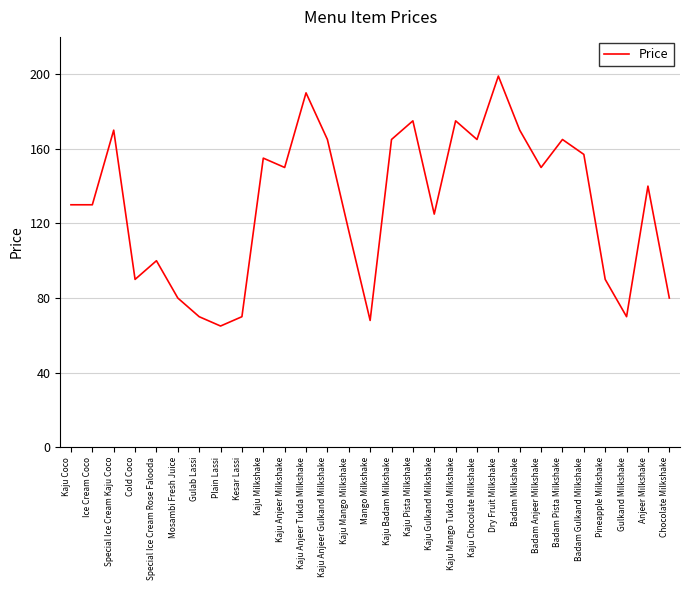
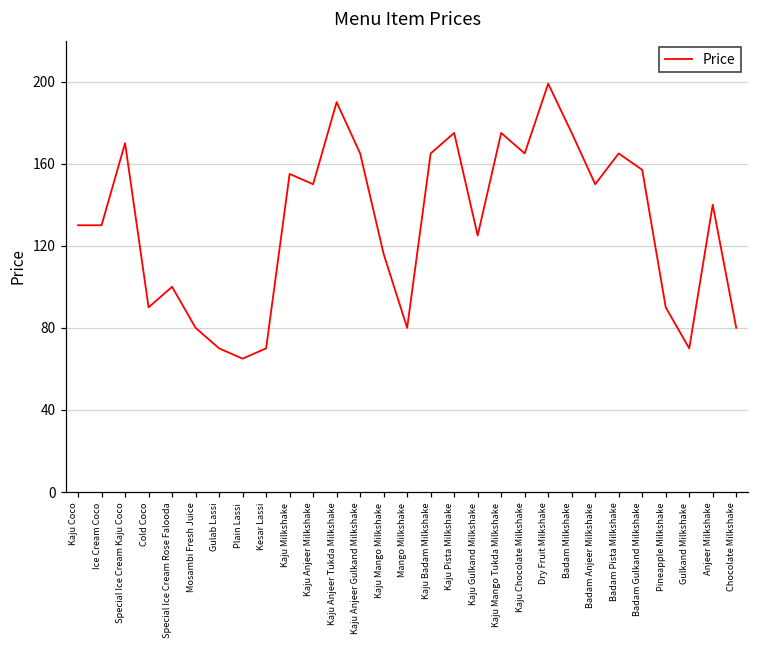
Mango Milkshake: 68 -> 80
Badam Milkshake: 170 -> 175
